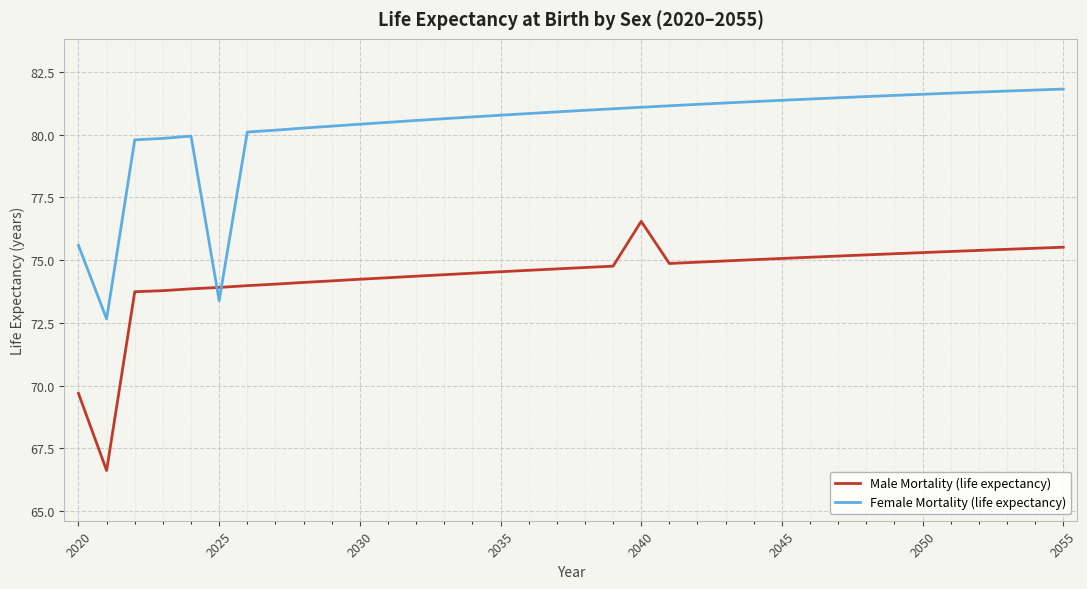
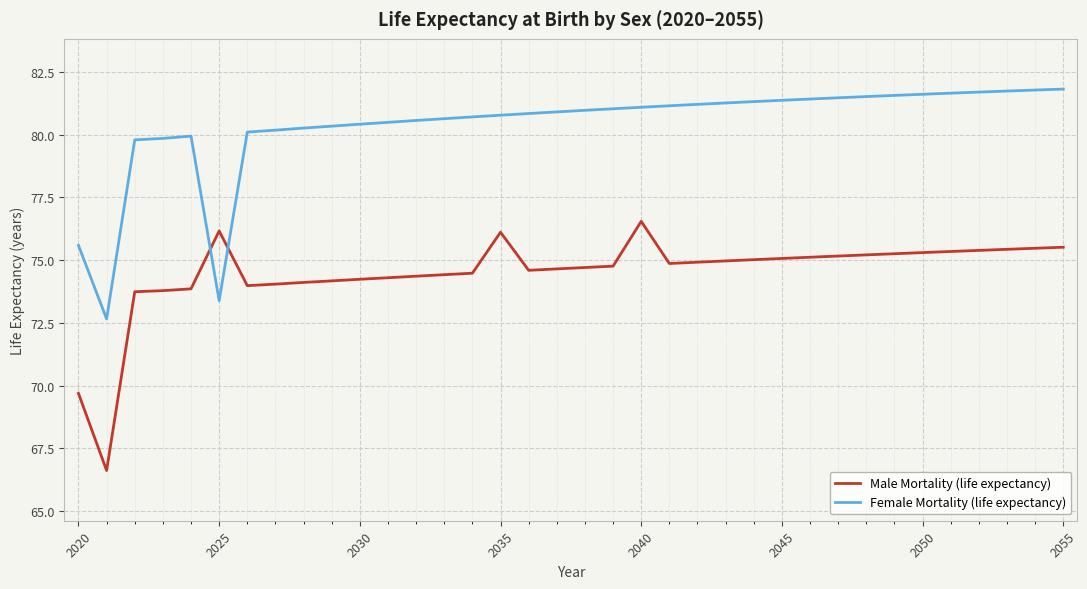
Male Mortality (life expectancy), 2025: 73.9 -> 76.2
Male Mortality (life expectancy), 2035: 74.5 -> 76.1
